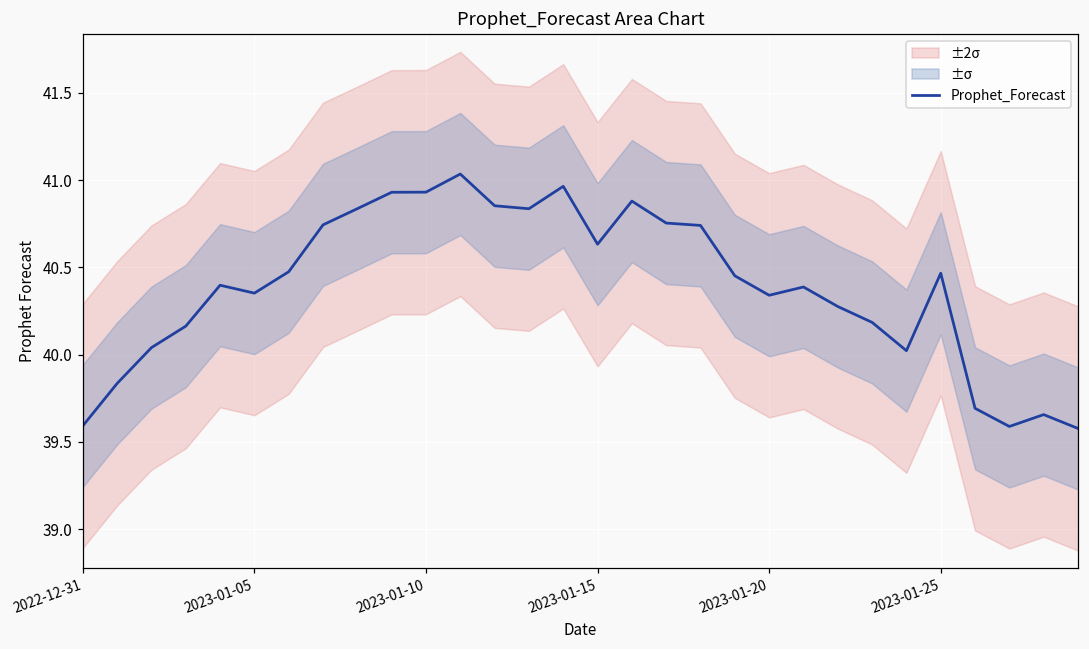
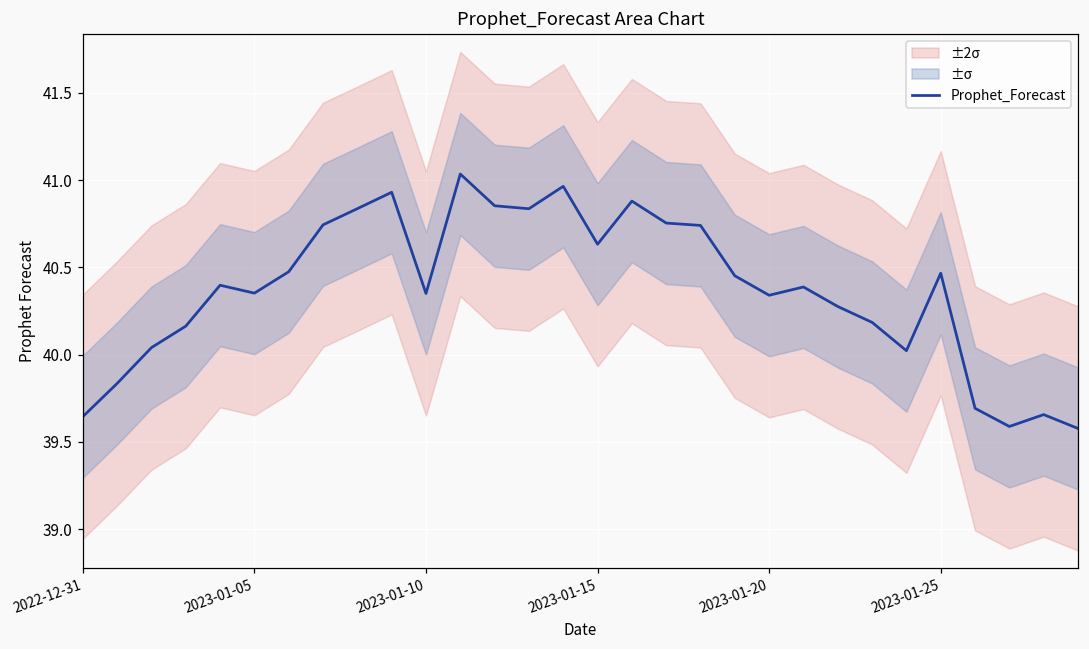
Prophet_Forecast, 2022-12-31: 39.59 -> 39.64
Prophet_Forecast, 2023-01-10: 40.93 -> 40.35
